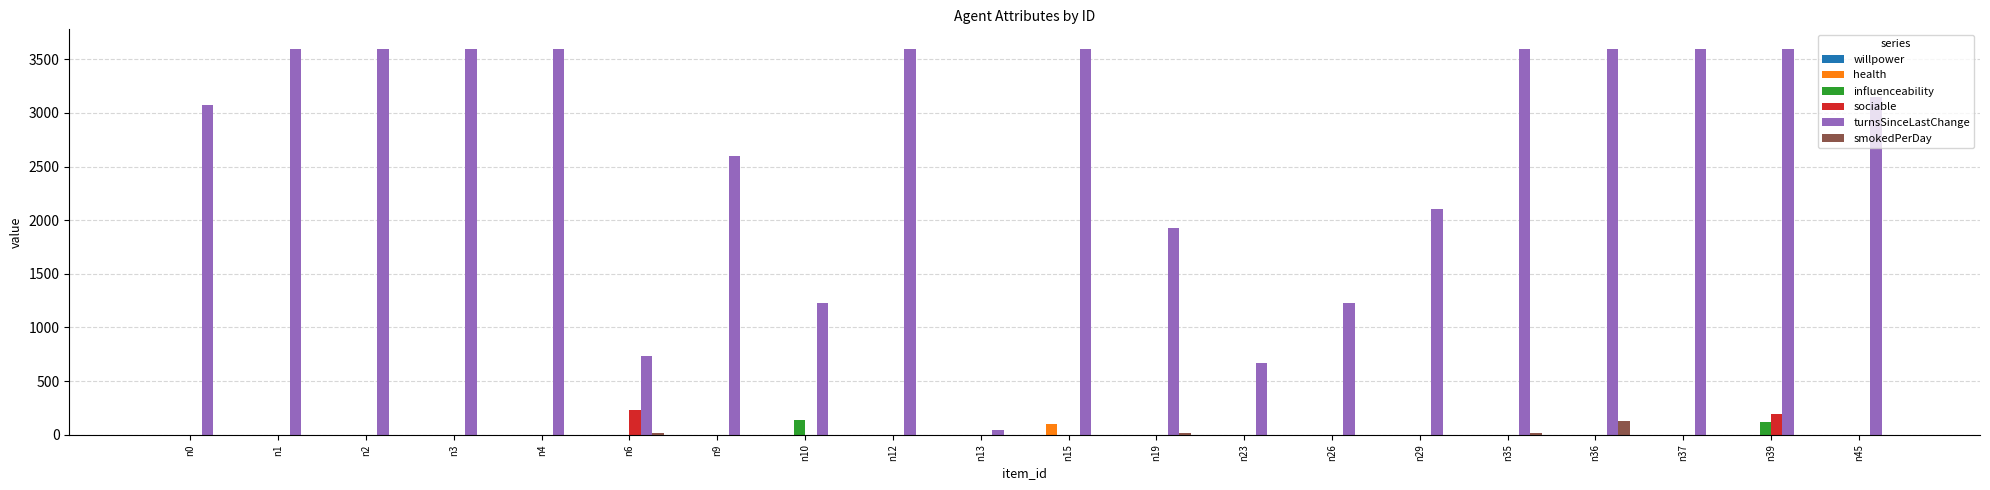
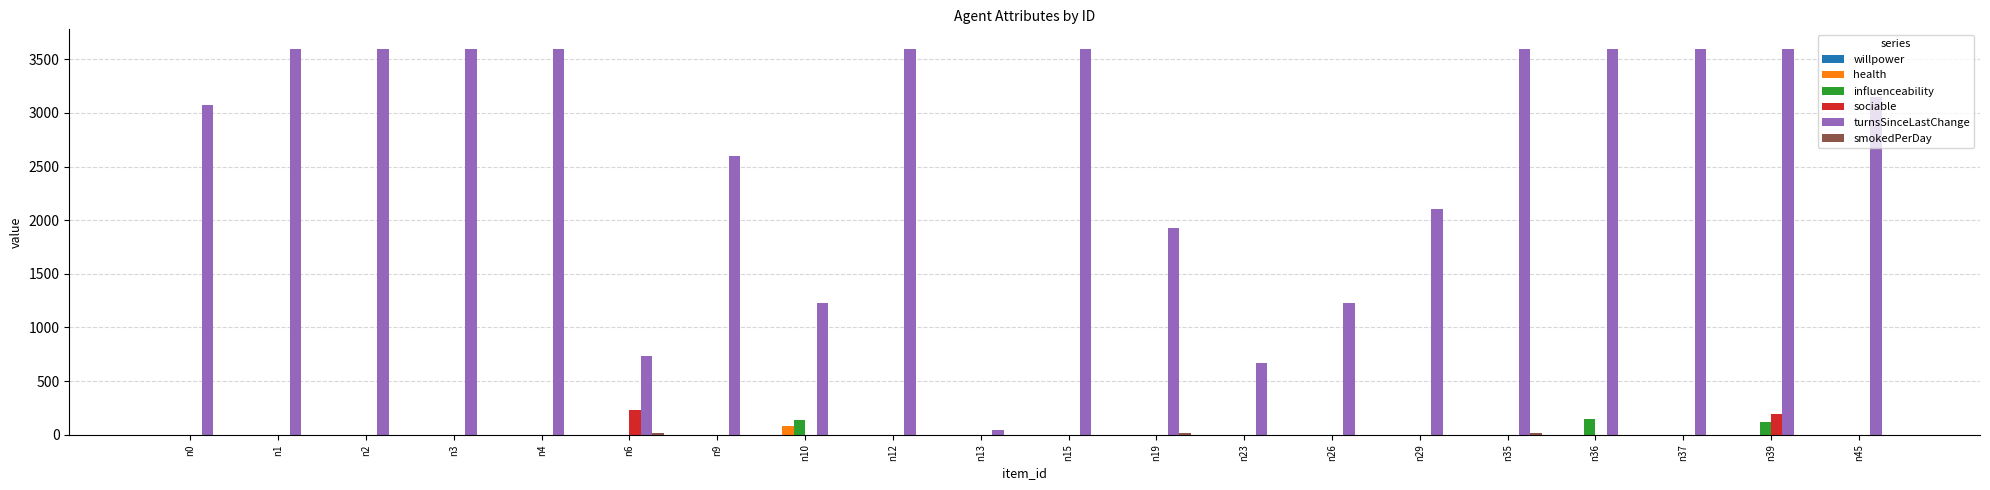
health, n10: 0 -> 80
health, n15: 100 -> 0
influenceability, n36: 0 -> 150
smokedPerDay, n36: 130 -> 0
